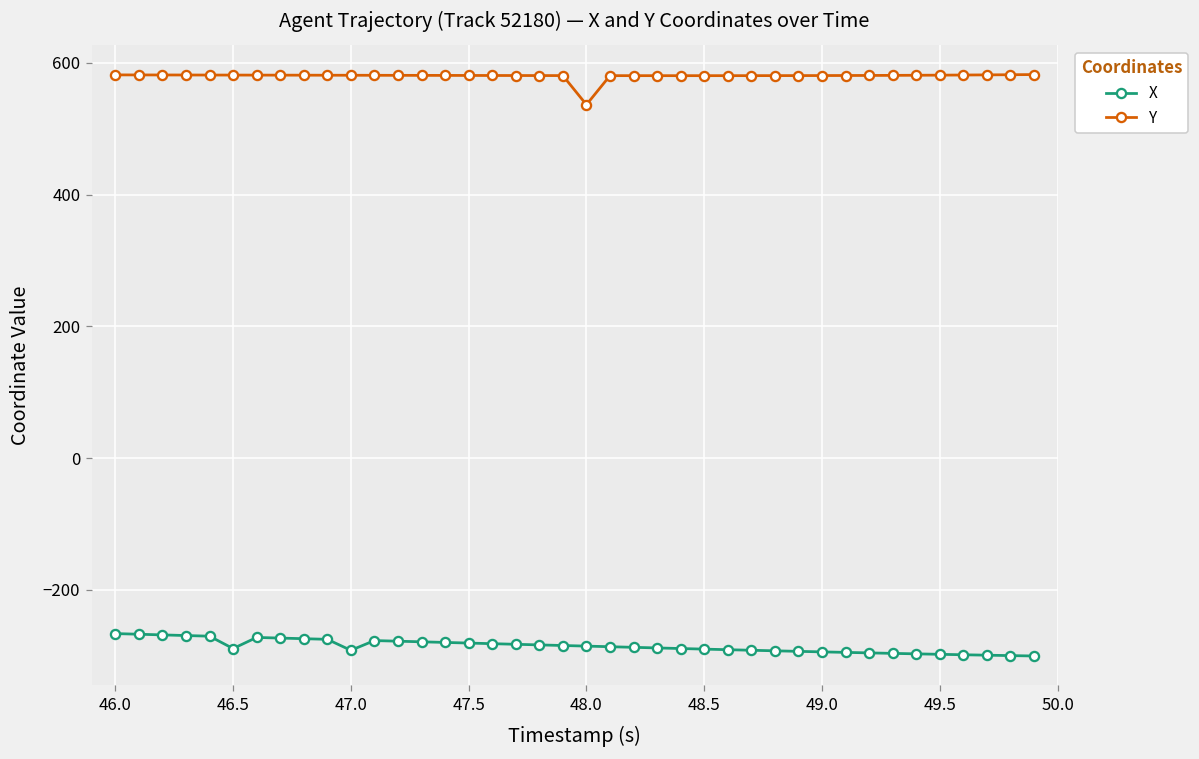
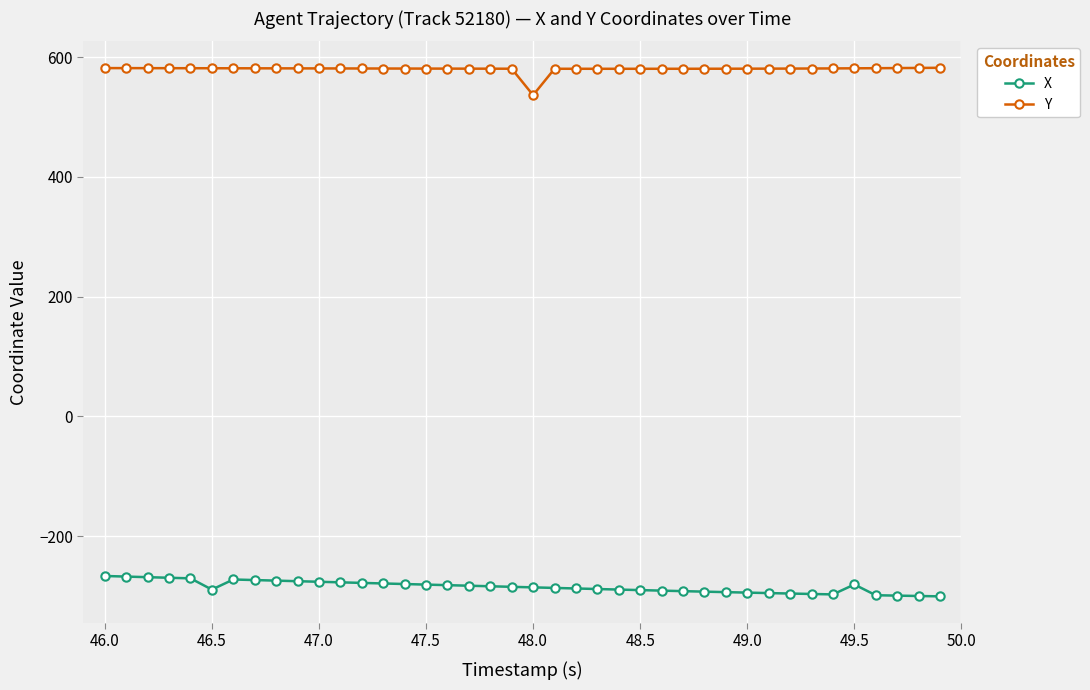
X, 47.0: -290 -> -280
X, 49.5: -300 -> -280
